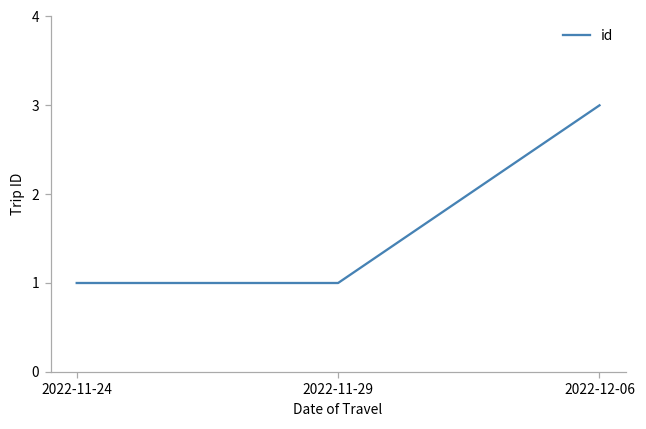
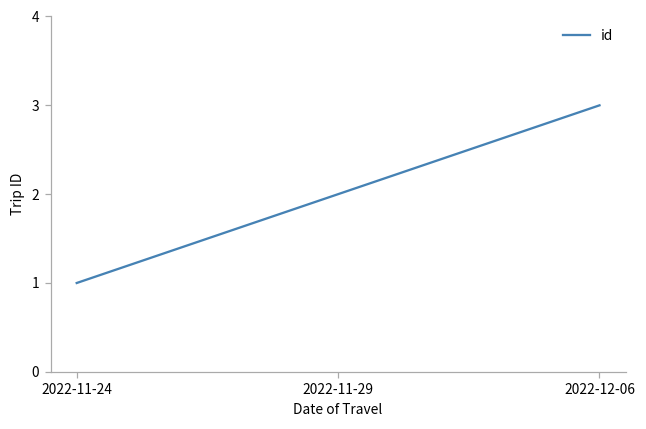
2022-11-29: 1 -> 2
